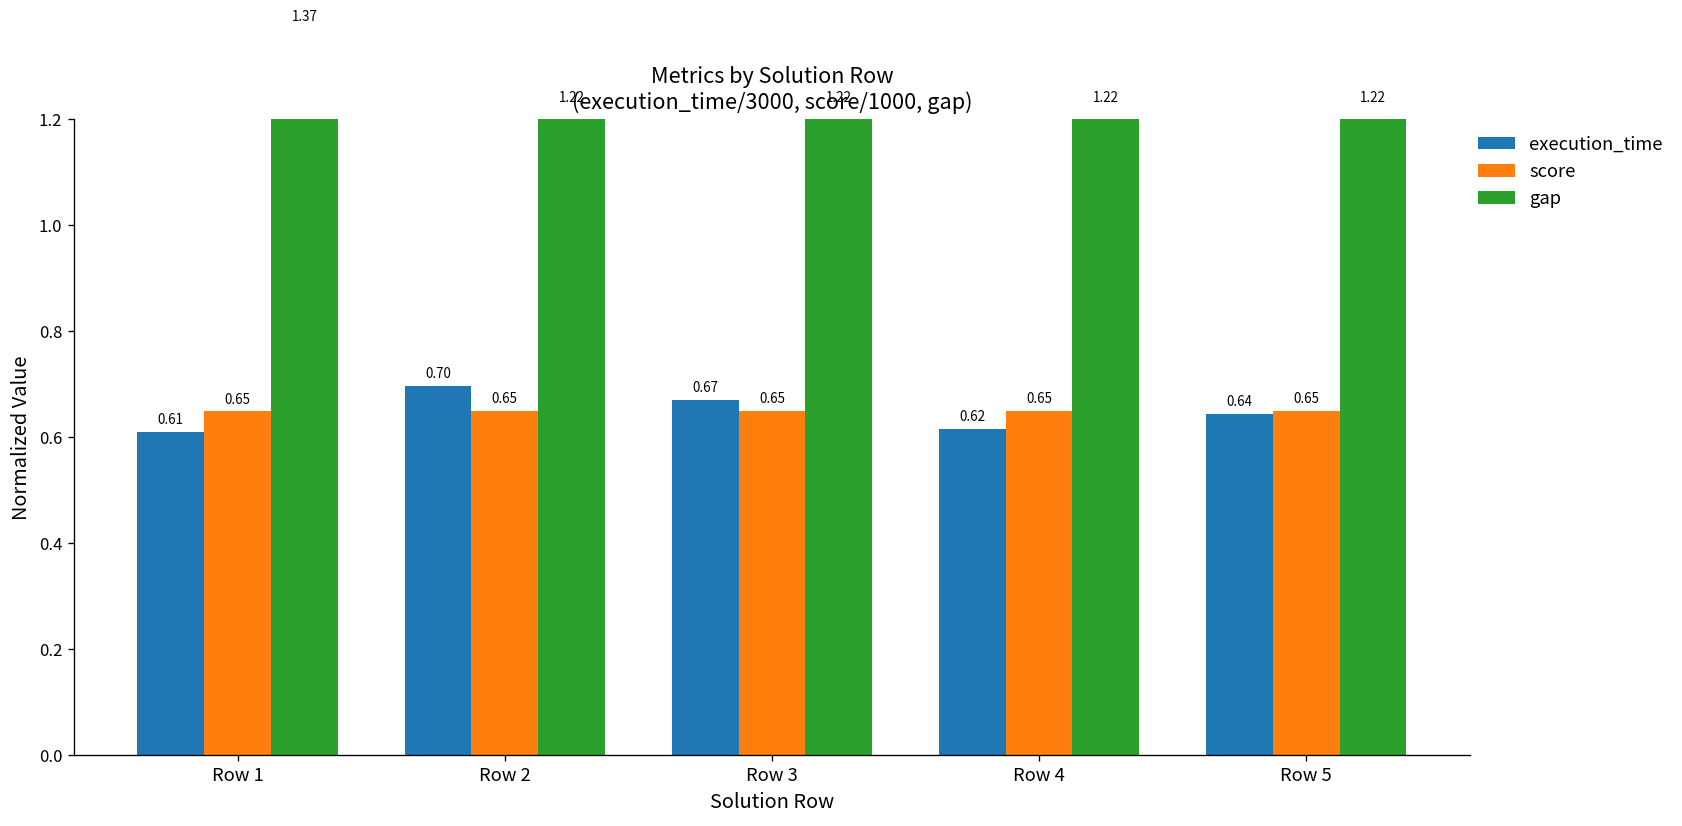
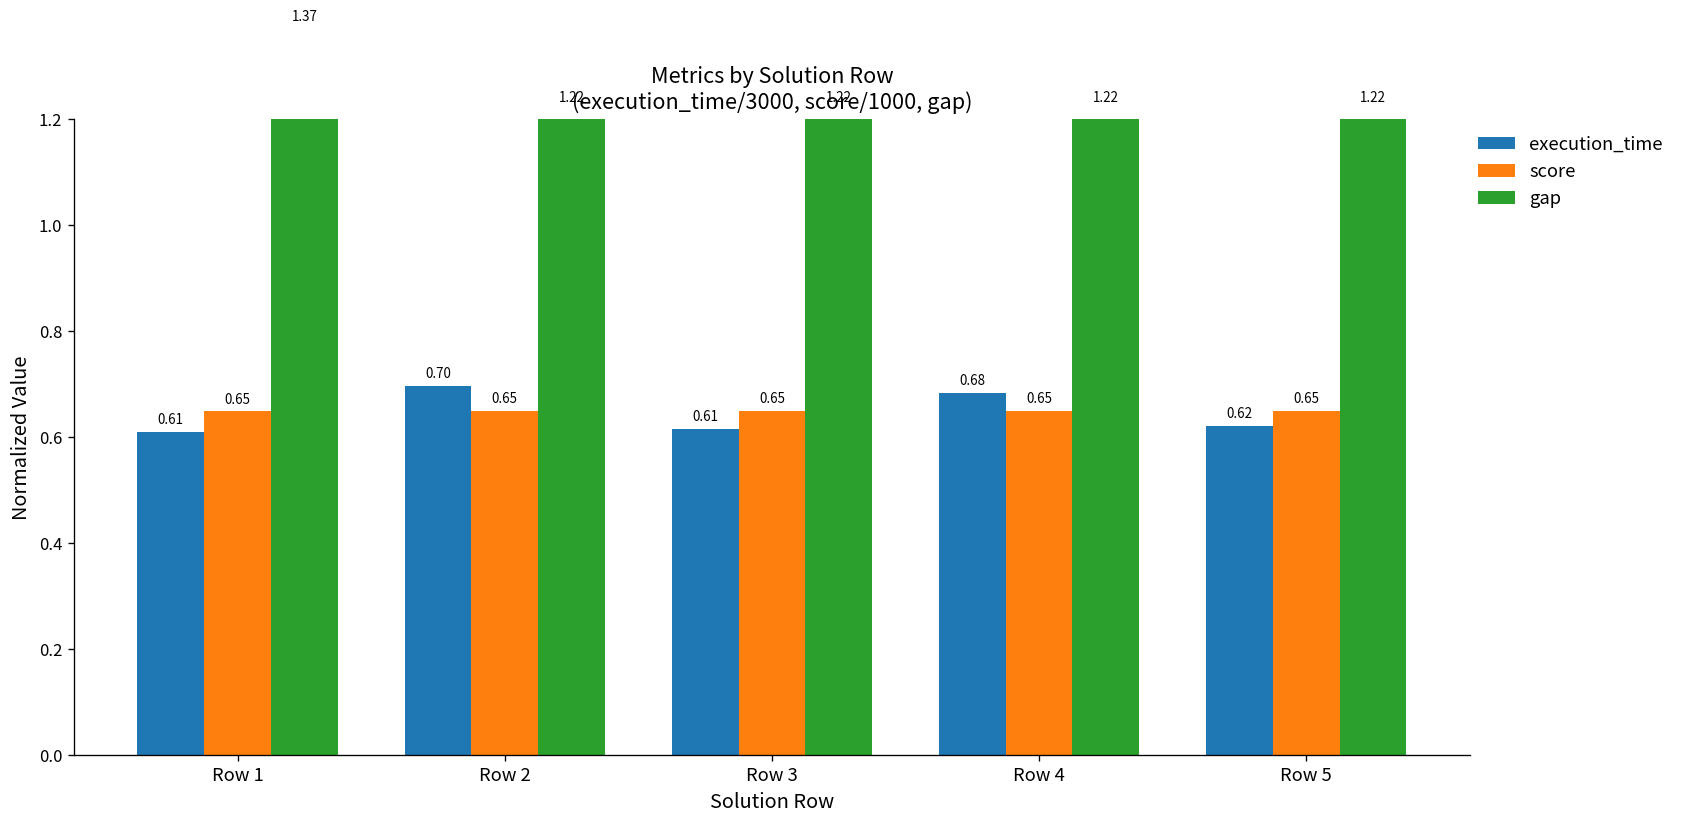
execution_time, Row 3: 0.67 -> 0.61
execution_time, Row 4: 0.62 -> 0.68
execution_time, Row 5: 0.64 -> 0.62
